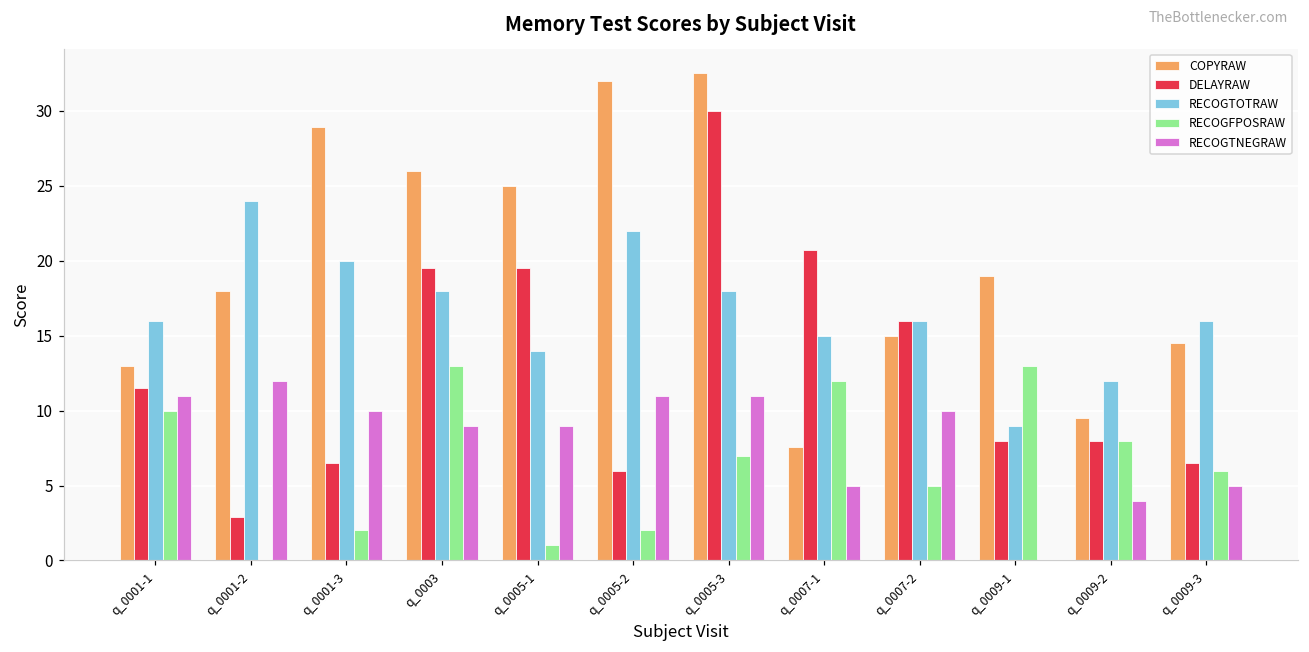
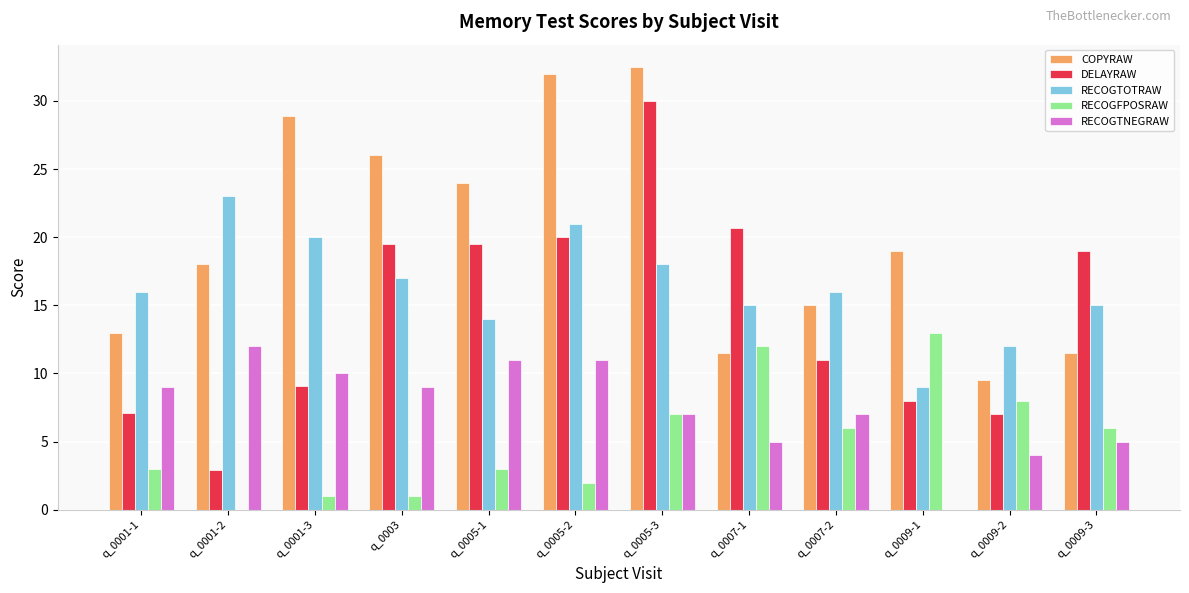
DELAYRAW, q_0001-1: 11.5 -> 7.1
RECOGFPOSRAW, q_0001-1: 10 -> 3
RECOGTNEGRAW, q_0001-1: 11 -> 9
RECOGTOTRAW, q_0001-2: 24 -> 23
DELAYRAW, q_0001-3: 6.5 -> 9.1
RECOGFPOSRAW, q_0001-3: 2 -> 1
RECOGTOTRAW, q_0003: 18 -> 17
RECOGFPOSRAW, q_0003: 13 -> 1
COPYRAW, q_0005-1: 25 -> 24
RECOGFPOSRAW, q_0005-1: 1 -> 3
RECOGTNEGRAW, q_0005-1: 9 -> 11
DELAYRAW, q_0005-2: 6 -> 20
RECOGTOTRAW, q_0005-2: 22 -> 21
RECOGTNEGRAW, q_0005-3: 11 -> 7
COPYRAW, q_0007-1: 7.6 -> 11.5
DELAYRAW, q_0007-2: 16 -> 11
RECOGFPOSRAW, q_0007-2: 5 -> 6
RECOGTNEGRAW, q_0007-2: 10 -> 7
DELAYRAW, q_0009-2: 8 -> 7
COPYRAW, q_0009-3: 14.5 -> 11.5
DELAYRAW, q_0009-3: 6.5 -> 19.0
RECOGTOTRAW, q_0009-3: 16 -> 15
